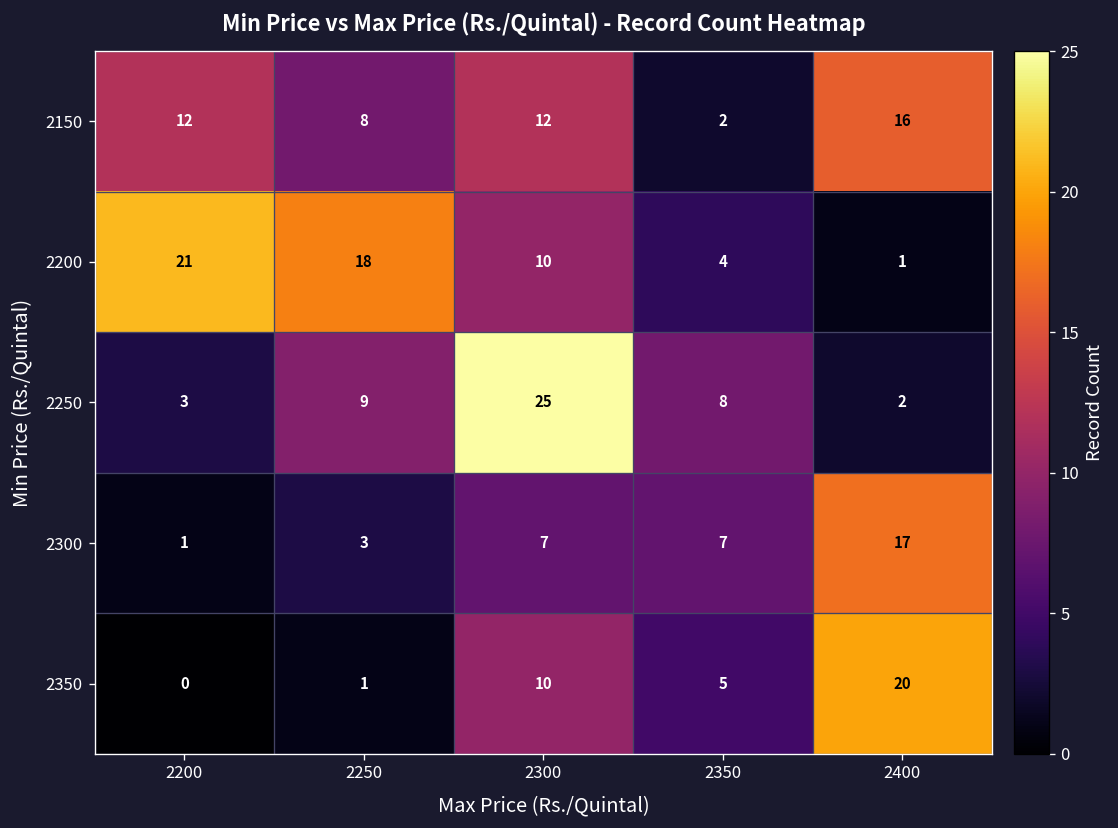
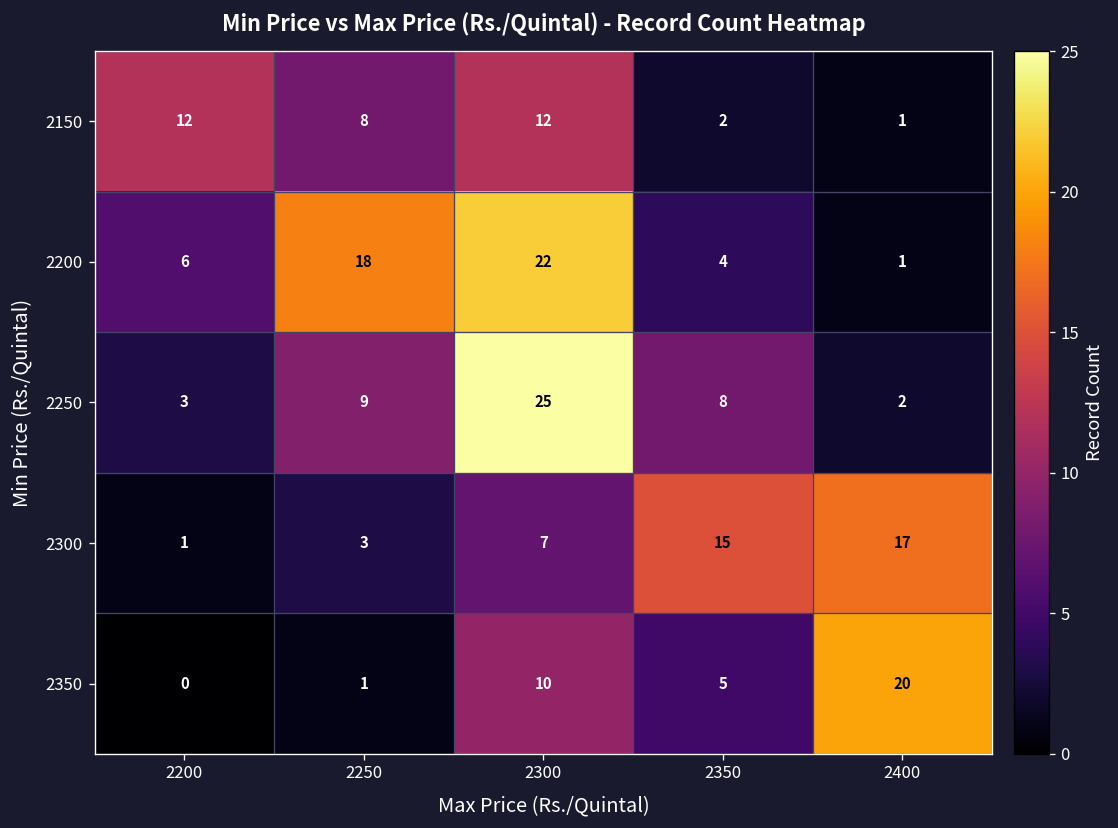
2150, 2400: 16 -> 1
2200, 2200: 21 -> 6
2200, 2300: 10 -> 22
2300, 2350: 7 -> 15
